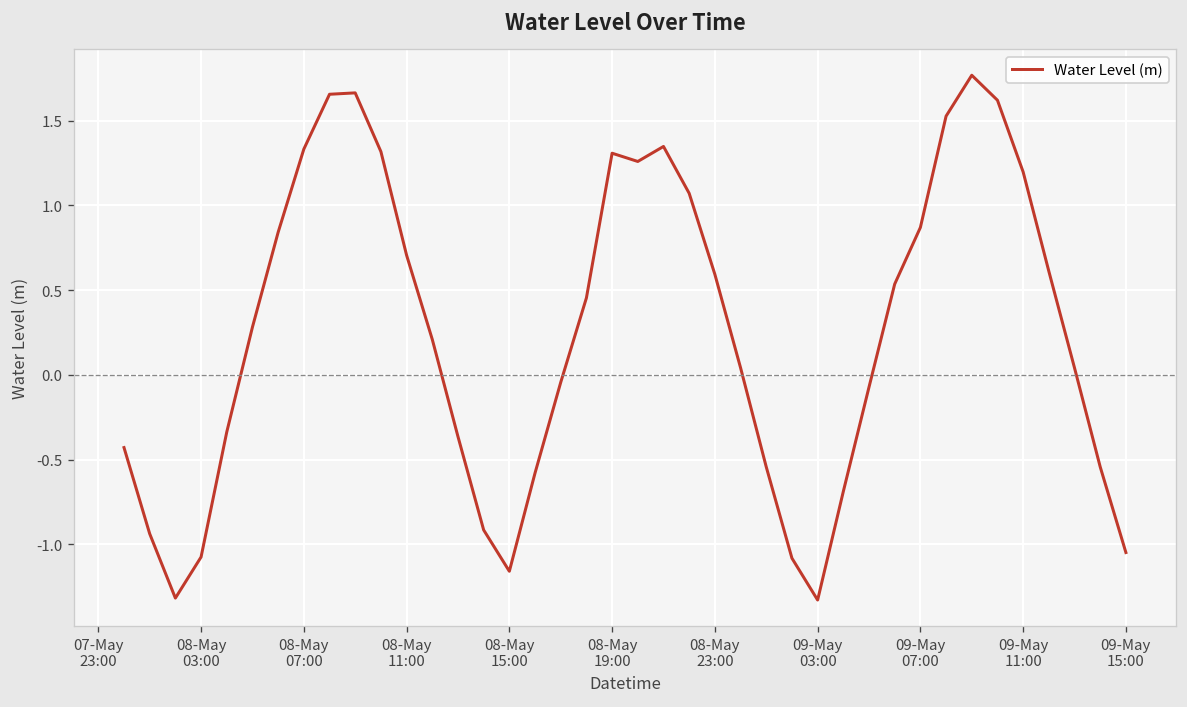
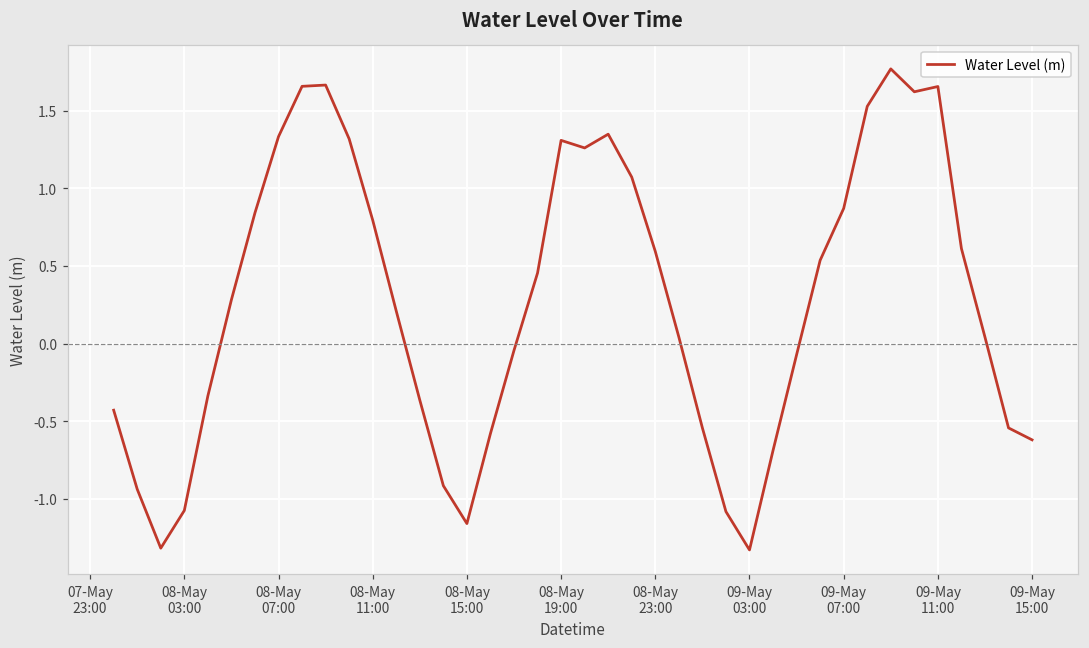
08-May 11:00: 0.71 -> 0.79
09-May 11:00: 1.20 -> 1.65
09-May 15:00: -1.05 -> -0.62
